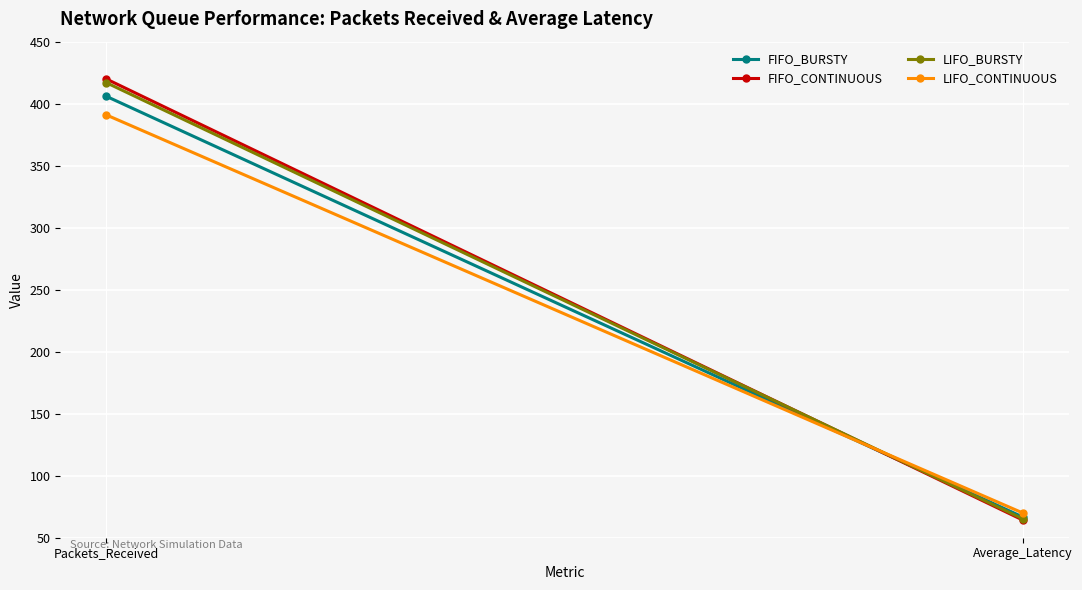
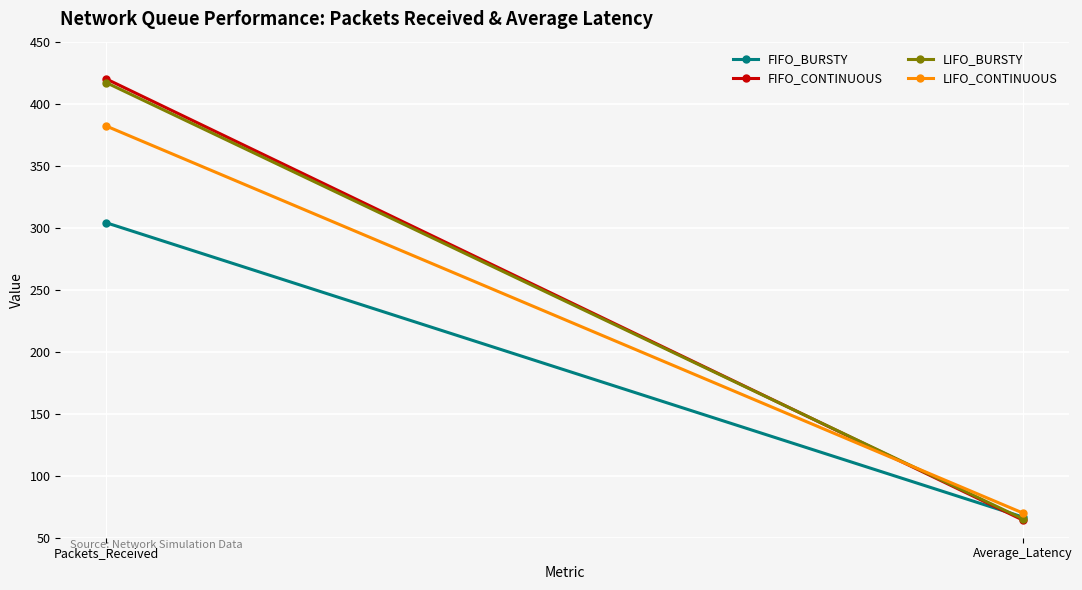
FIFO_BURSTY, Packets_Received: 406 -> 304
LIFO_CONTINUOUS, Packets_Received: 391 -> 382
